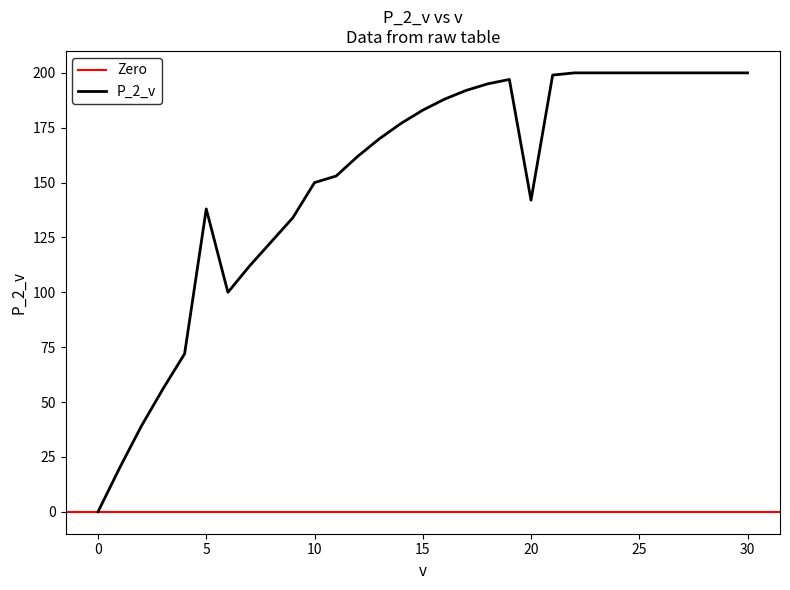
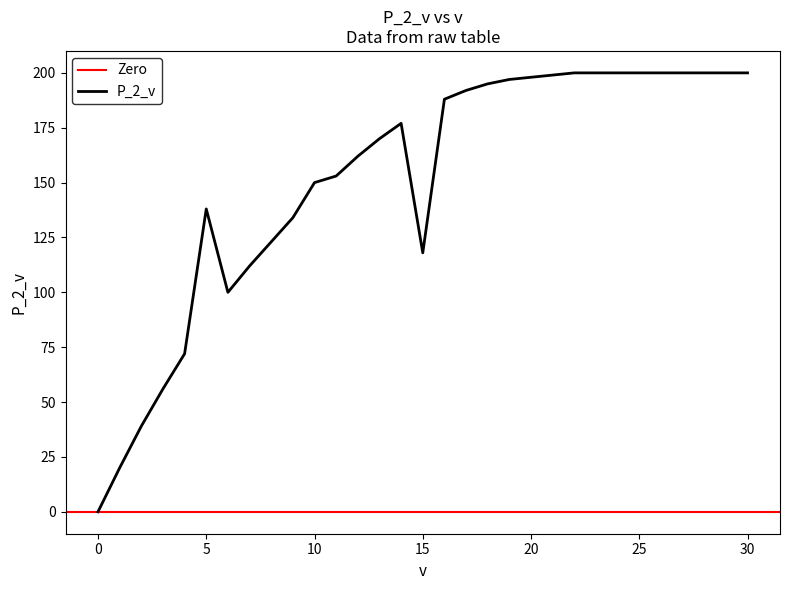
15: 183 -> 118
20: 142 -> 198
